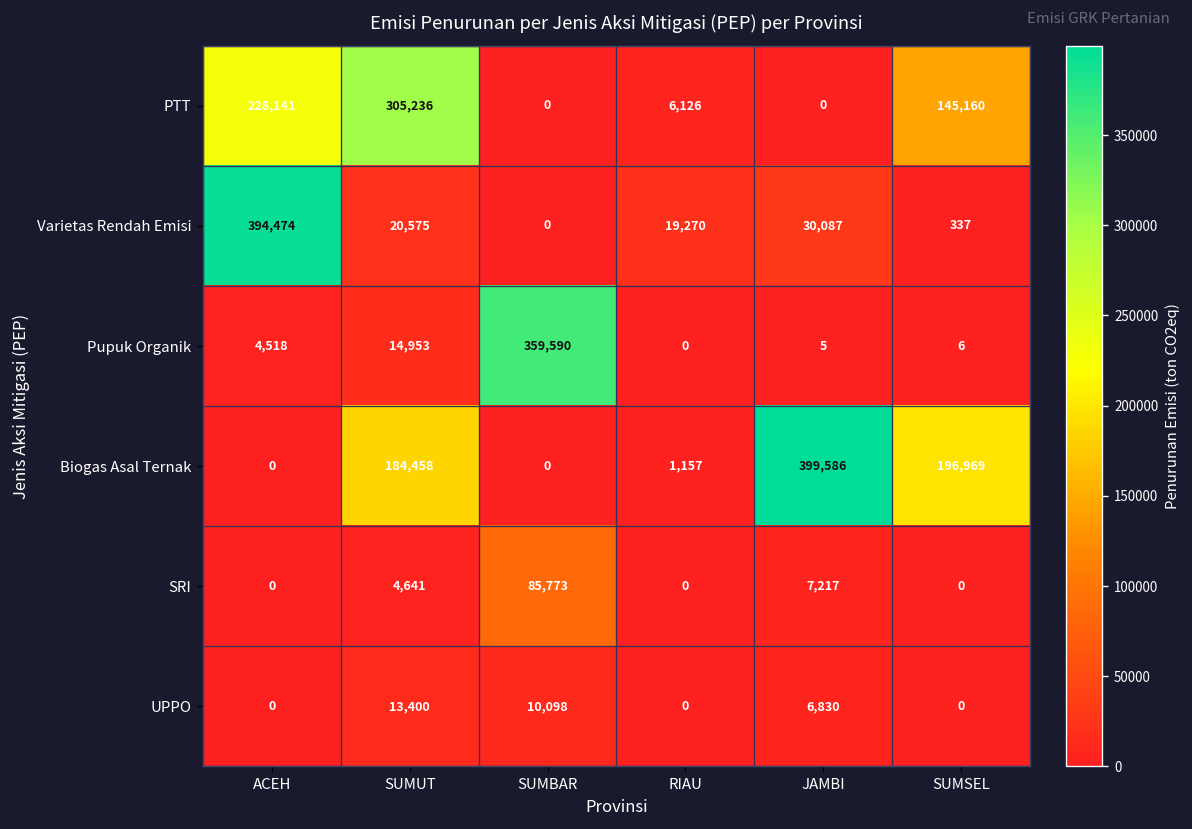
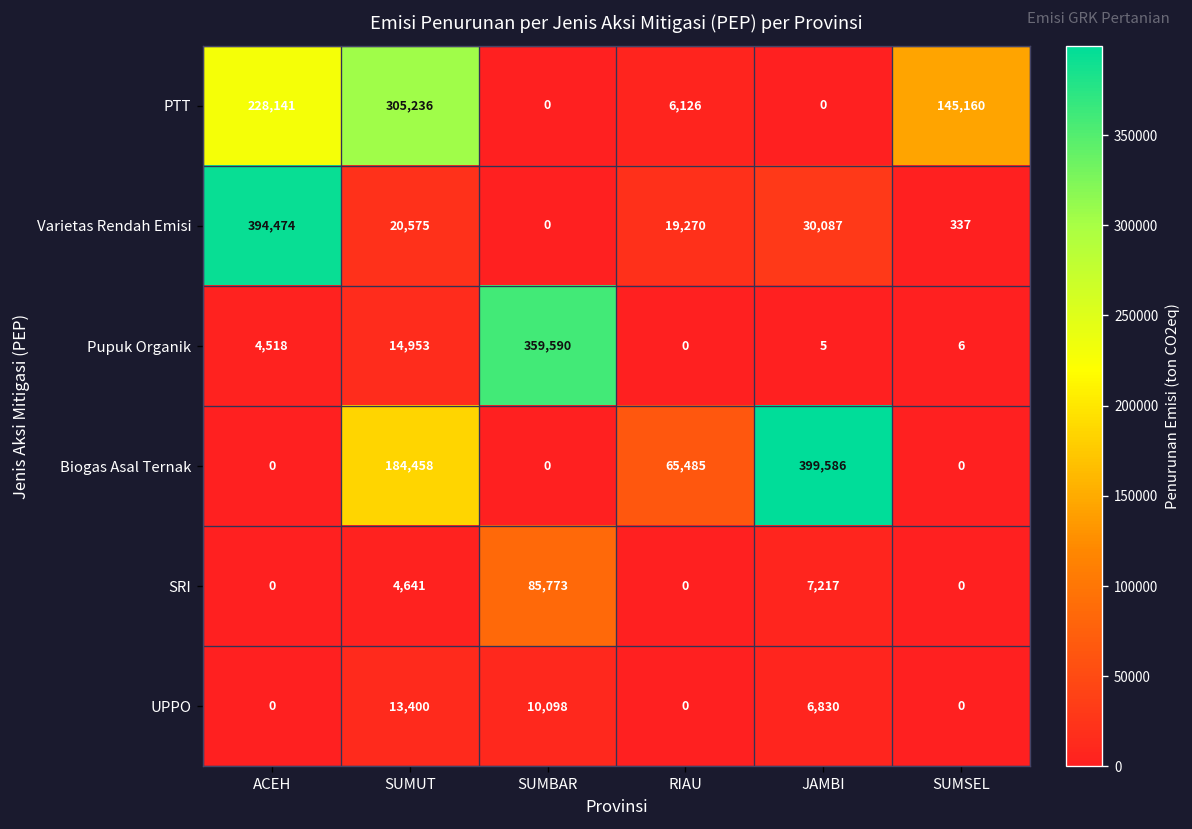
Biogas Asal Ternak, RIAU: 1,157 -> 65,485
Biogas Asal Ternak, SUMSEL: 196,969 -> 0
